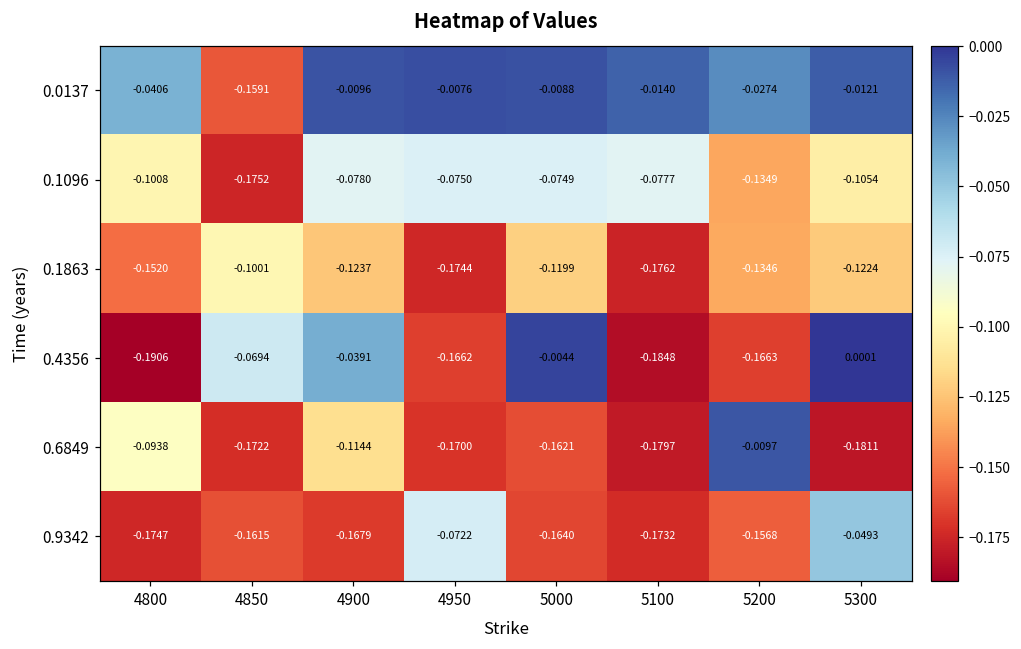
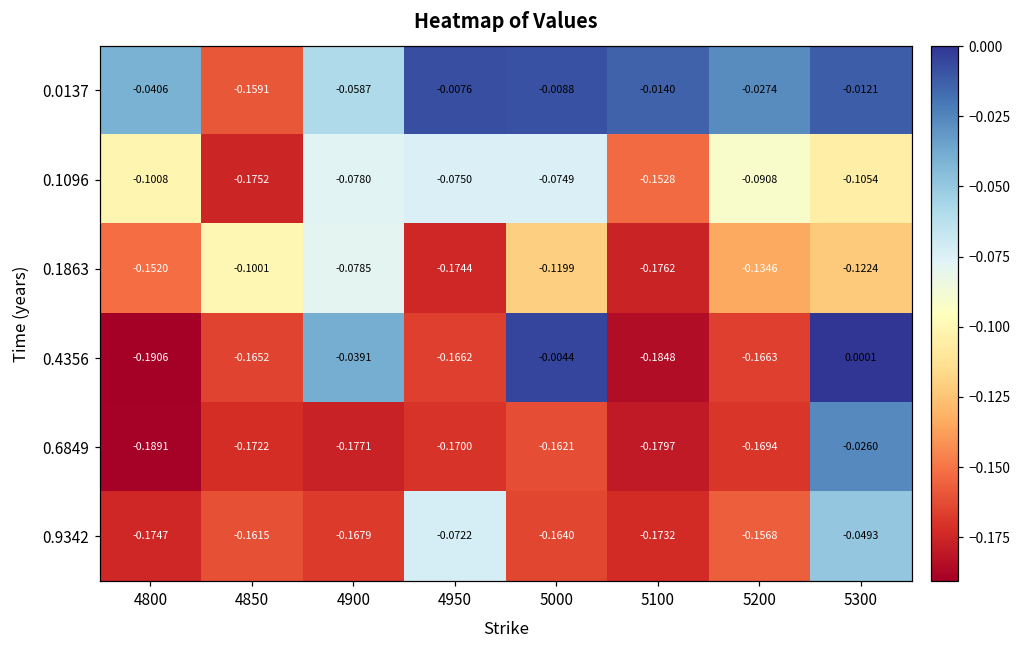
0.0137, 4900: -0.0096 -> -0.0587
0.1096, 5100: -0.0777 -> -0.1528
0.1096, 5200: -0.1349 -> -0.0908
0.1863, 4900: -0.1237 -> -0.0785
0.4356, 4850: -0.0694 -> -0.1652
0.6849, 4800: -0.0938 -> -0.1891
0.6849, 4900: -0.1144 -> -0.1771
0.6849, 5200: -0.0097 -> -0.1694
0.6849, 5300: -0.1811 -> -0.0260
